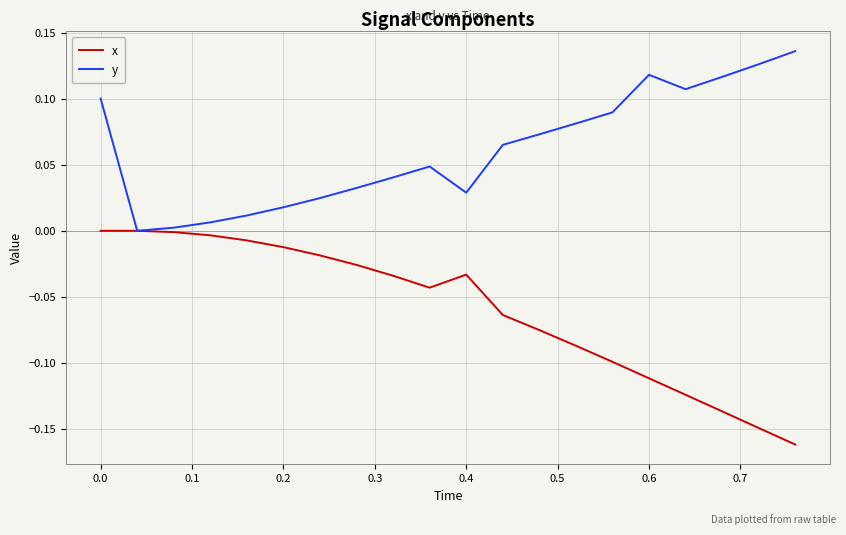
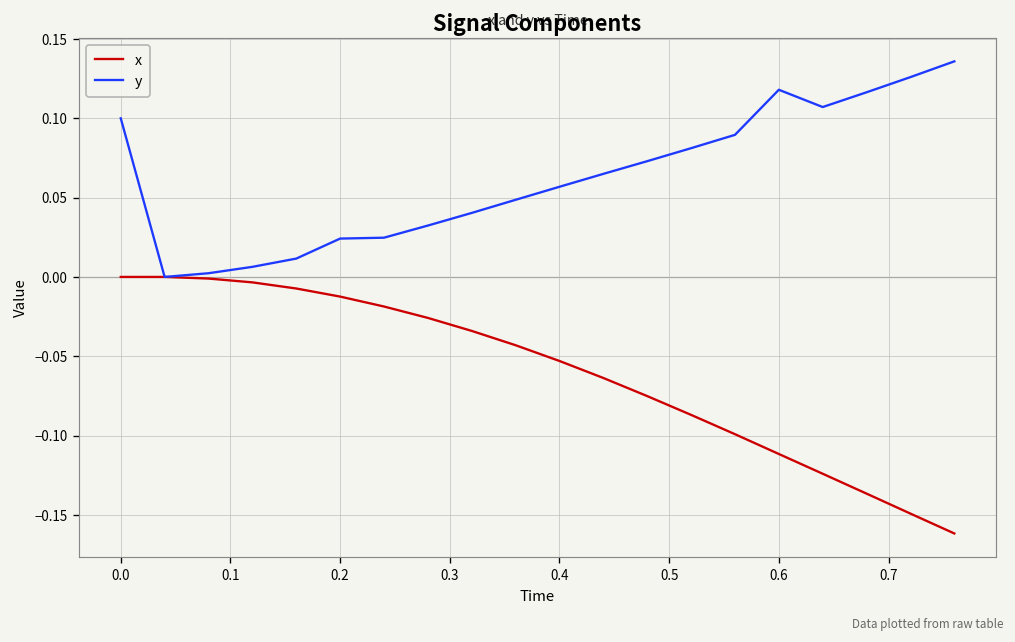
y, 0.2: 0.018 -> 0.024
x, 0.4: -0.033 -> -0.053
y, 0.4: 0.029 -> 0.057
